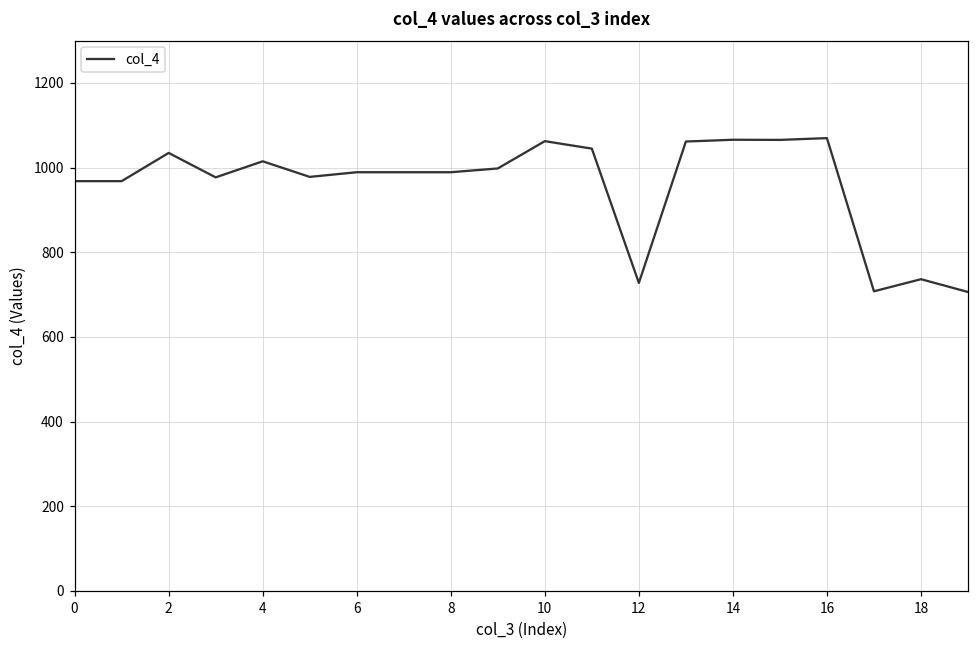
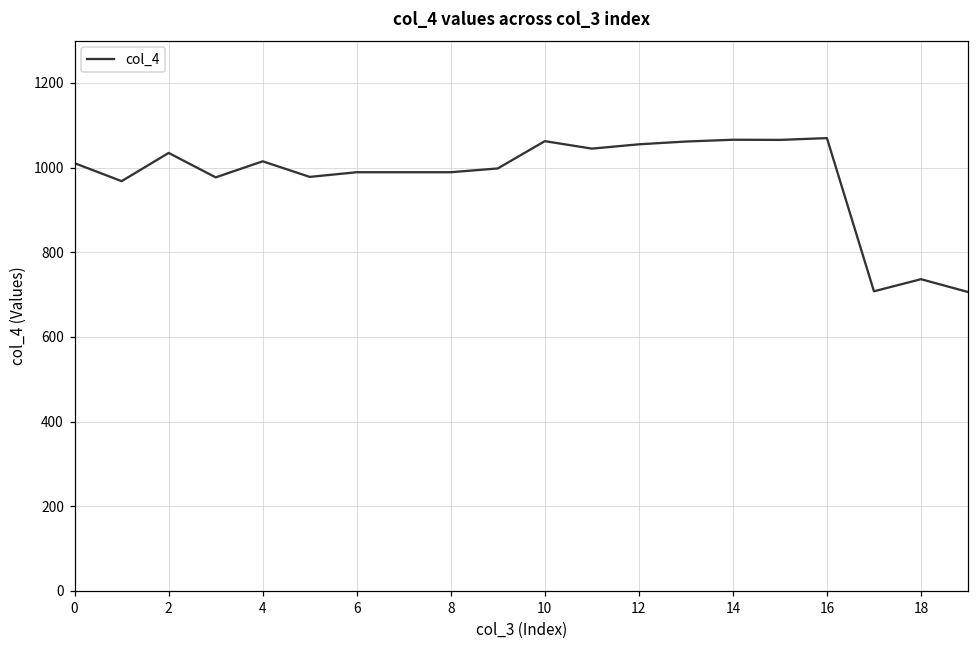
0: 970 -> 1010
12: 730 -> 1050
